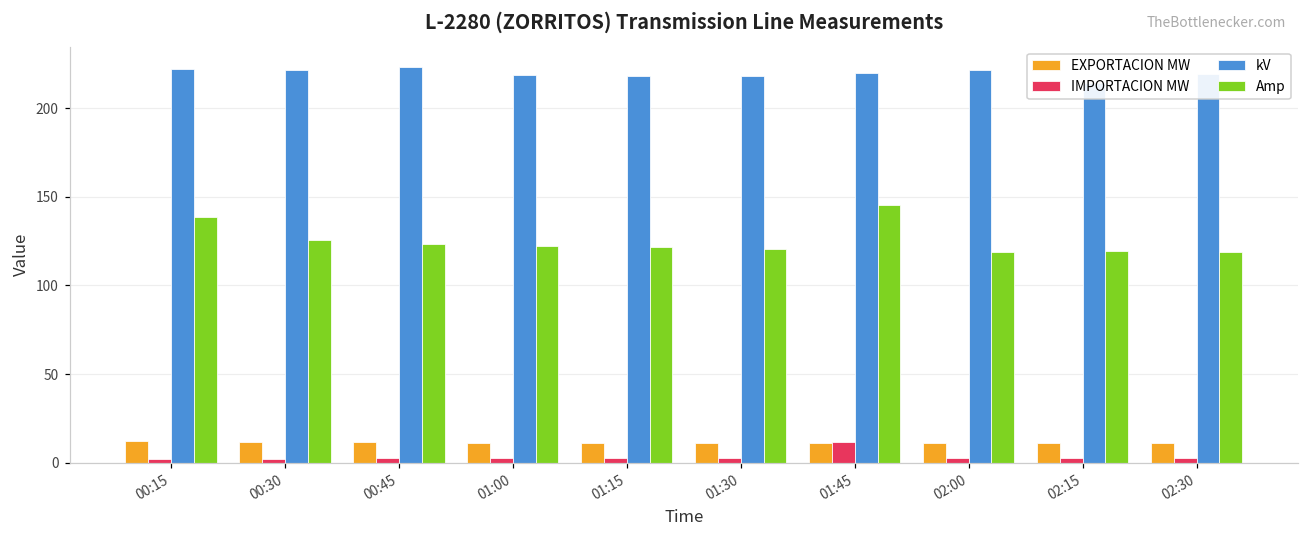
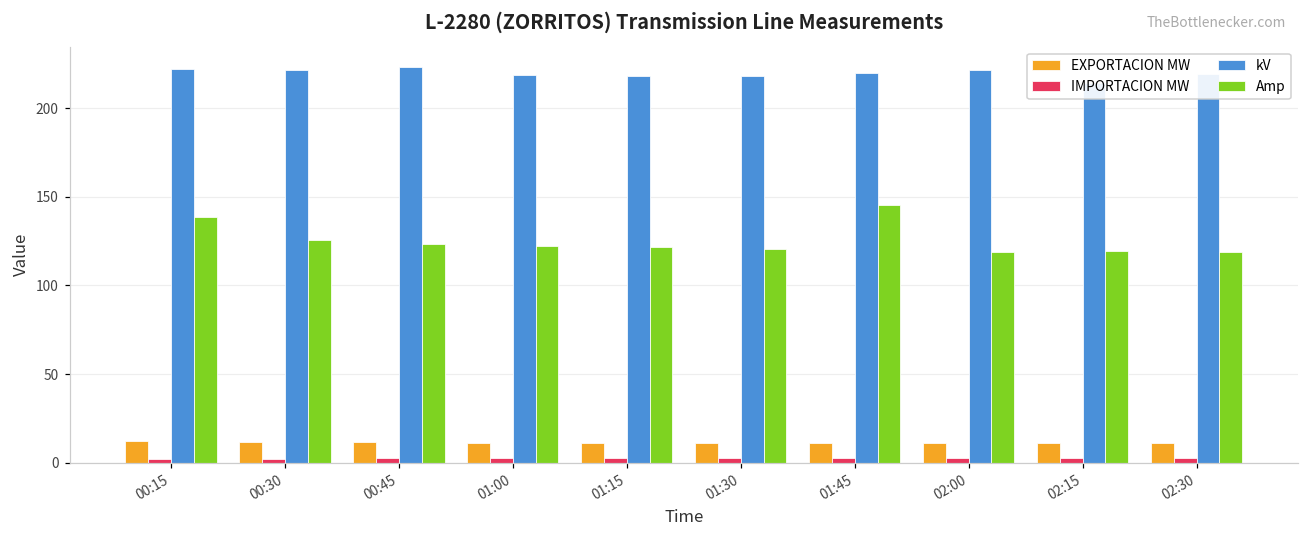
IMPORTACION MW, 01:45: 12 -> 3
